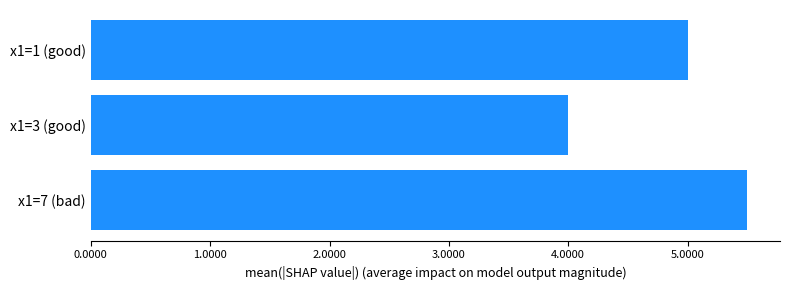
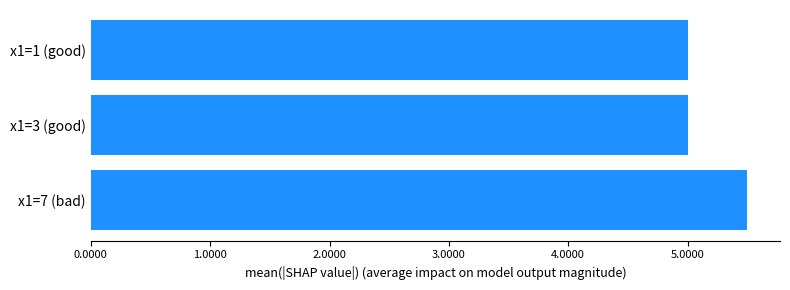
x1=3 (good): 4 -> 5
